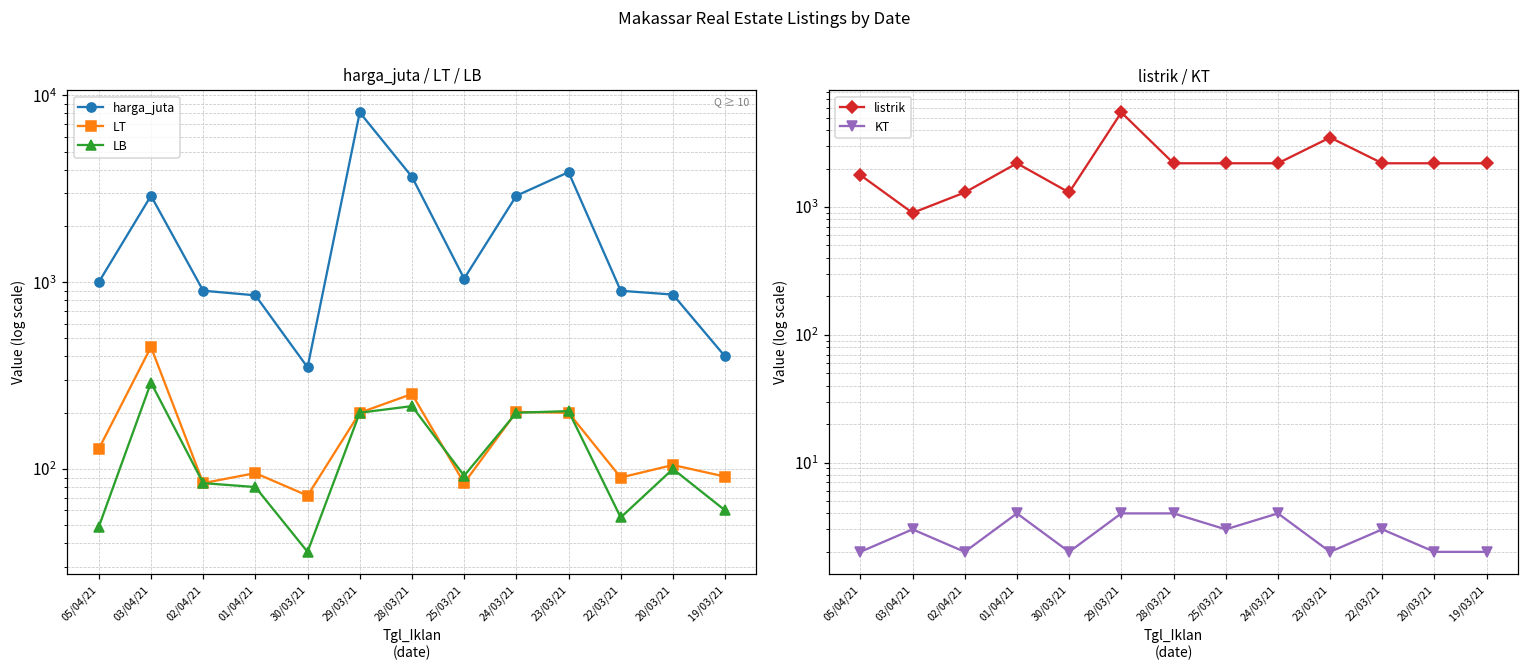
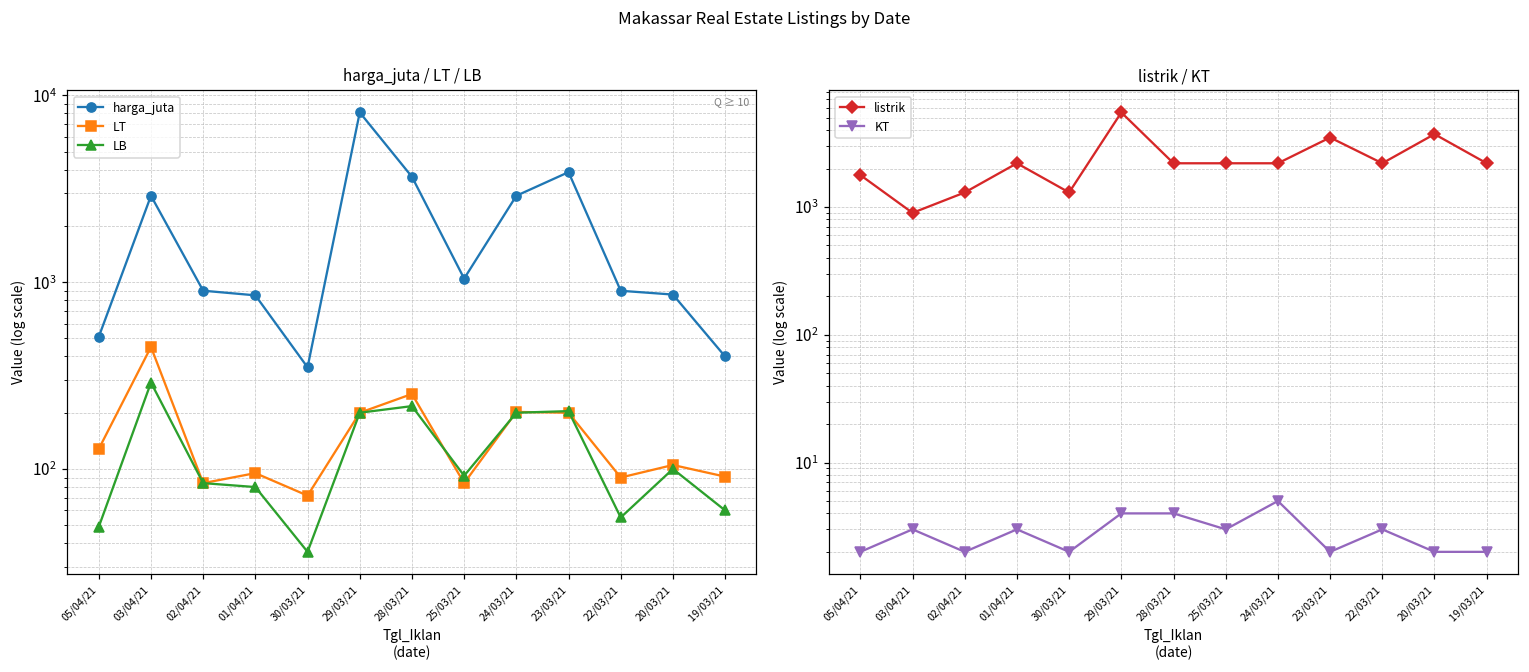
harga_juta / LT / LB, harga_juta, 05/04/21: 1000 -> 510
listrik / KT, KT, 01/04/21: 4 -> 3
listrik / KT, KT, 24/03/21: 4 -> 5
listrik / KT, listrik, 20/03/21: 2200 -> 3700
